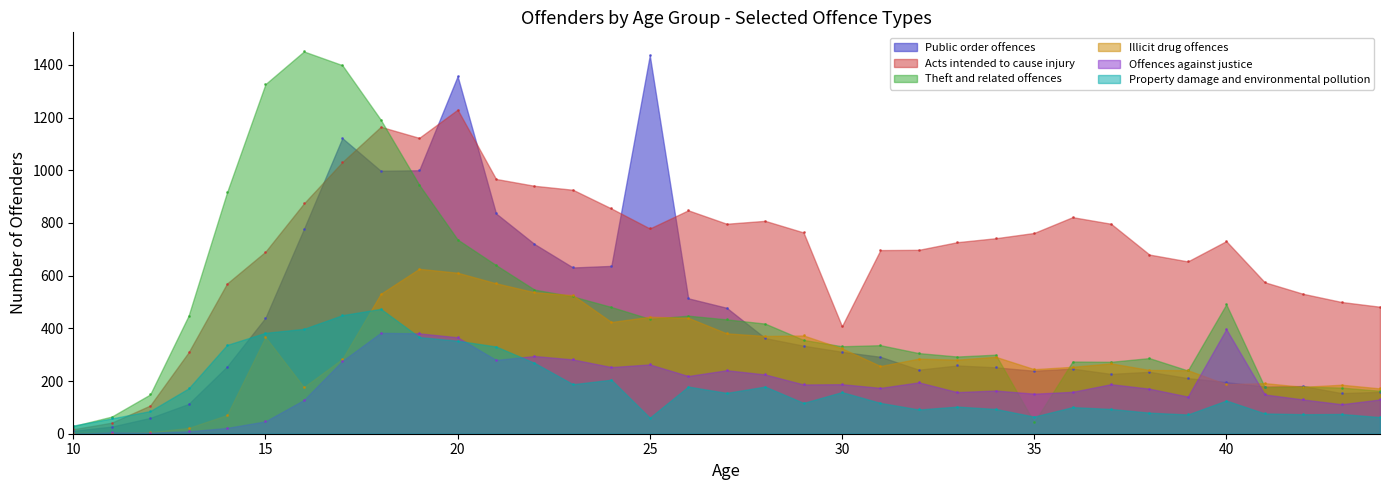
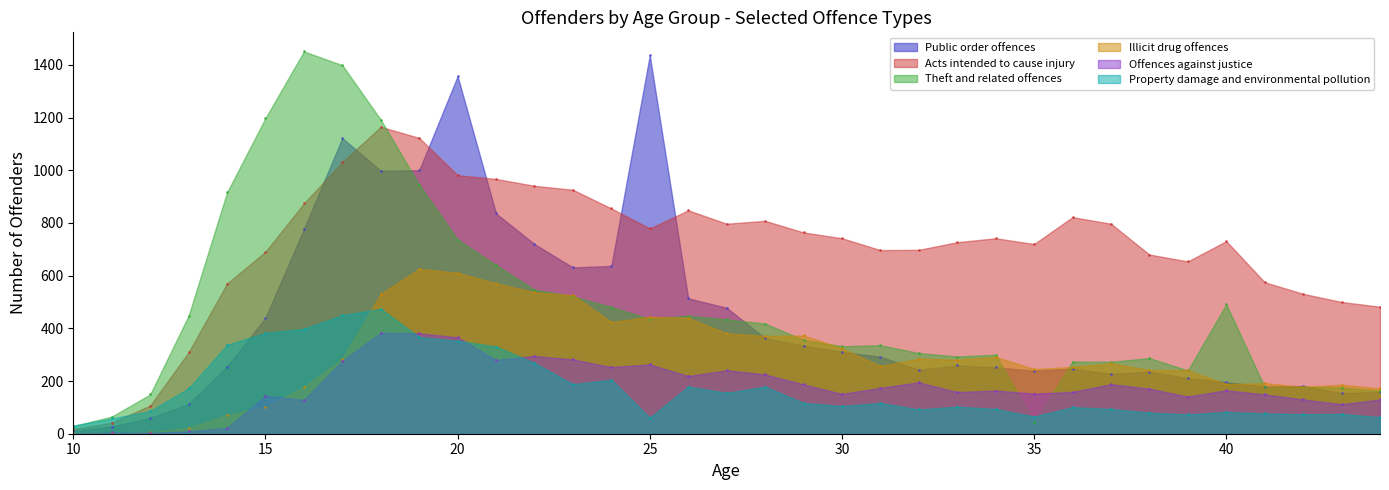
Theft and related offences, 15: 1330 -> 1200
Illicit drug offences, 15: 370 -> 100
Offences against justice, 15: 50 -> 140
Acts intended to cause injury, 20: 1230 -> 980
Acts intended to cause injury, 30: 410 -> 740
Offences against justice, 30: 190 -> 150
Property damage and environmental pollution, 30: 160 -> 110
Acts intended to cause injury, 35: 760 -> 720
Offences against justice, 40: 400 -> 170
Property damage and environmental pollution, 40: 130 -> 80
